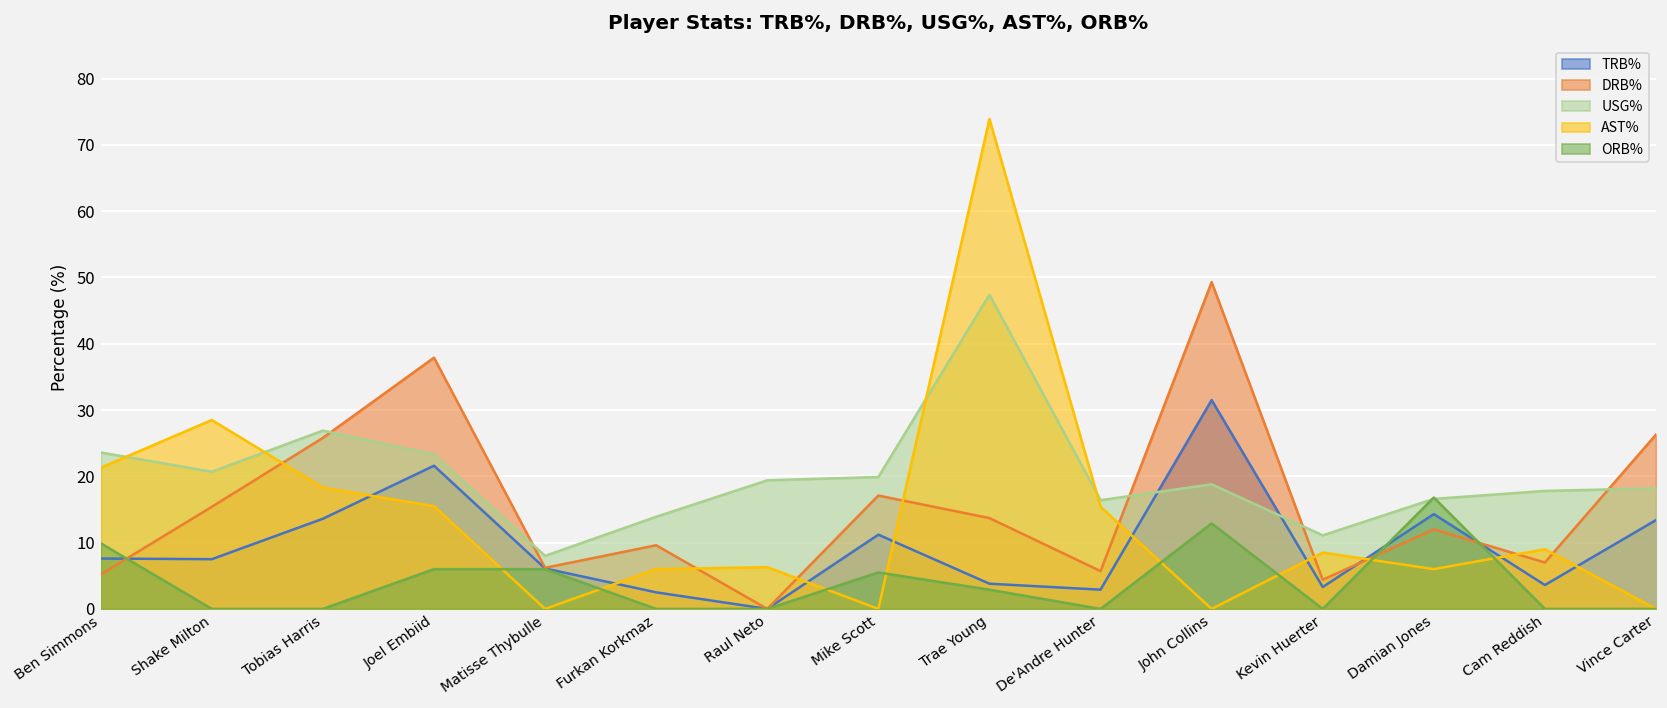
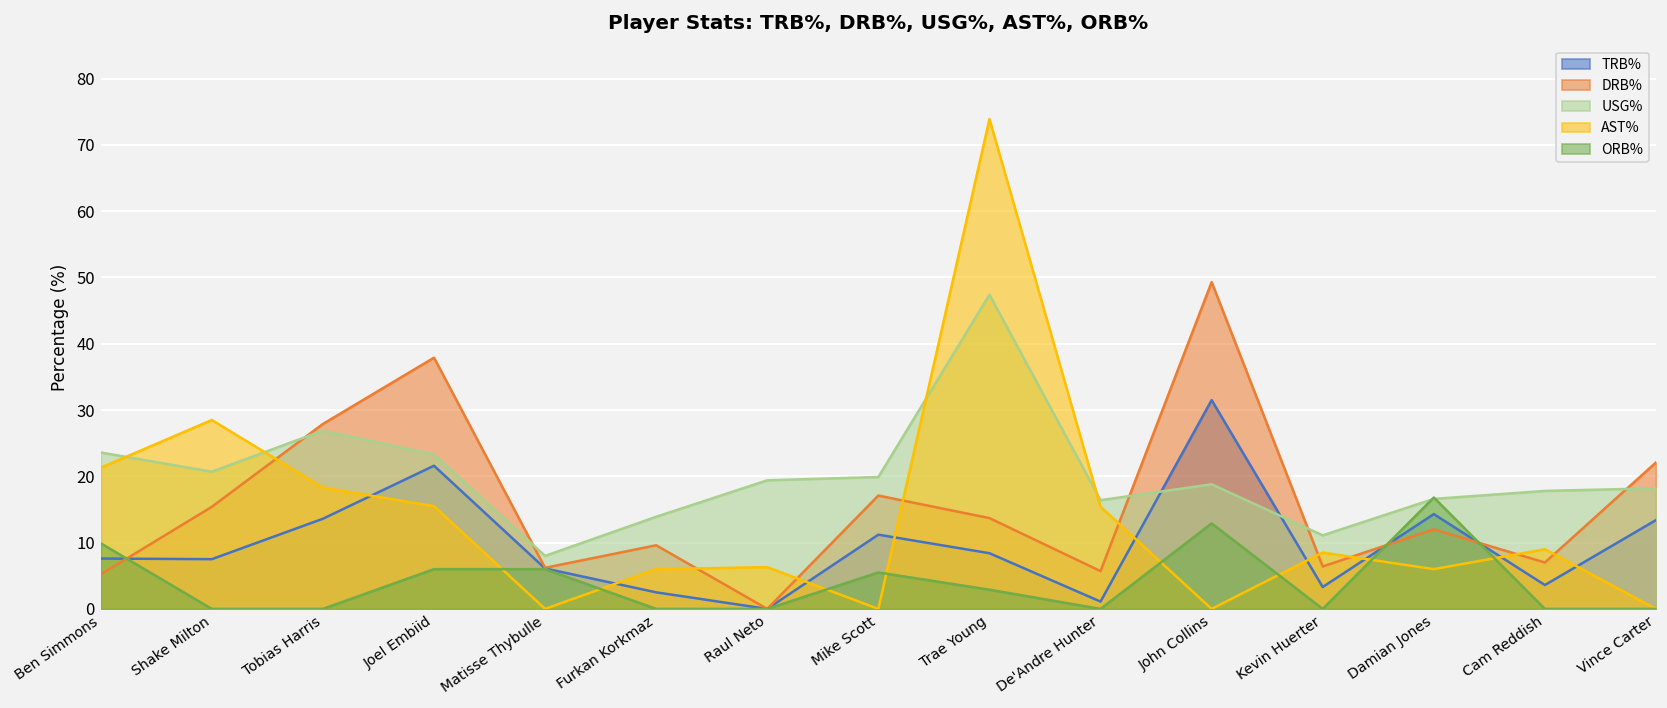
DRB%, Tobias Harris: 26 -> 28
TRB%, Trae Young: 4 -> 8
TRB%, De'Andre Hunter: 3 -> 1
DRB%, Kevin Huerter: 4 -> 6
DRB%, Vince Carter: 26 -> 22
